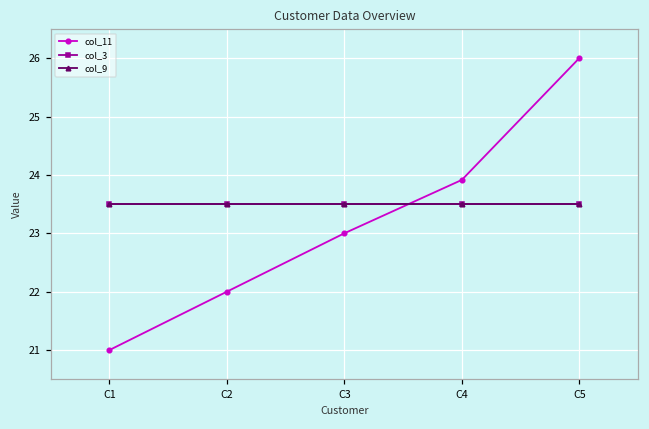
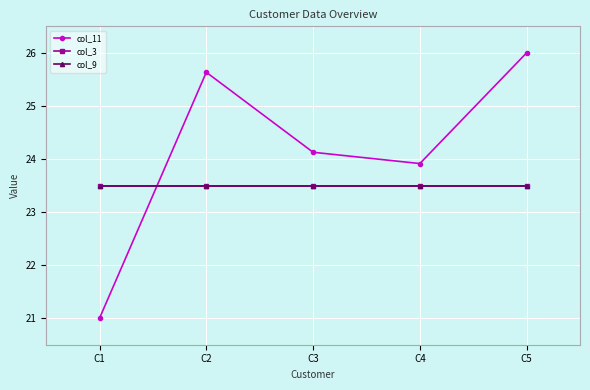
col_11, C2: 22.0 -> 25.6
col_11, C3: 23.0 -> 24.1
